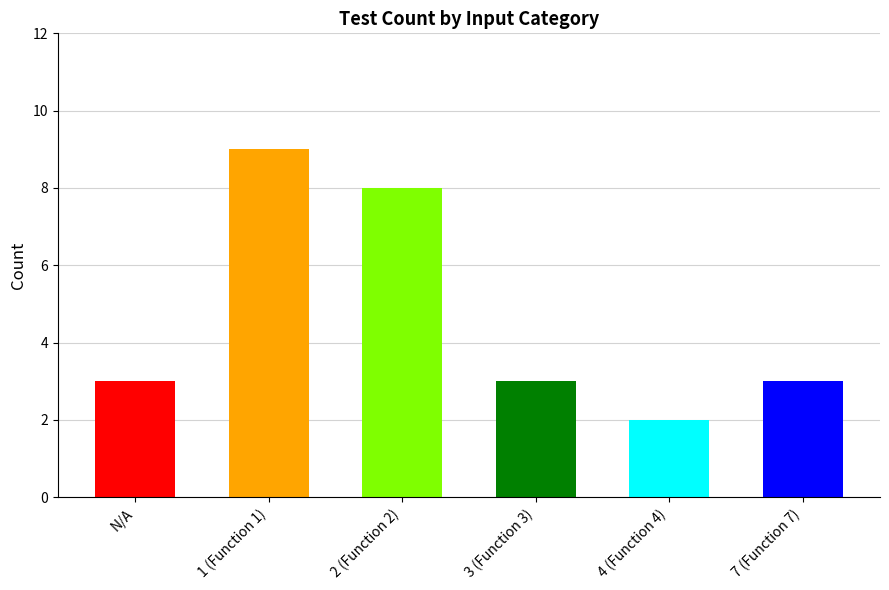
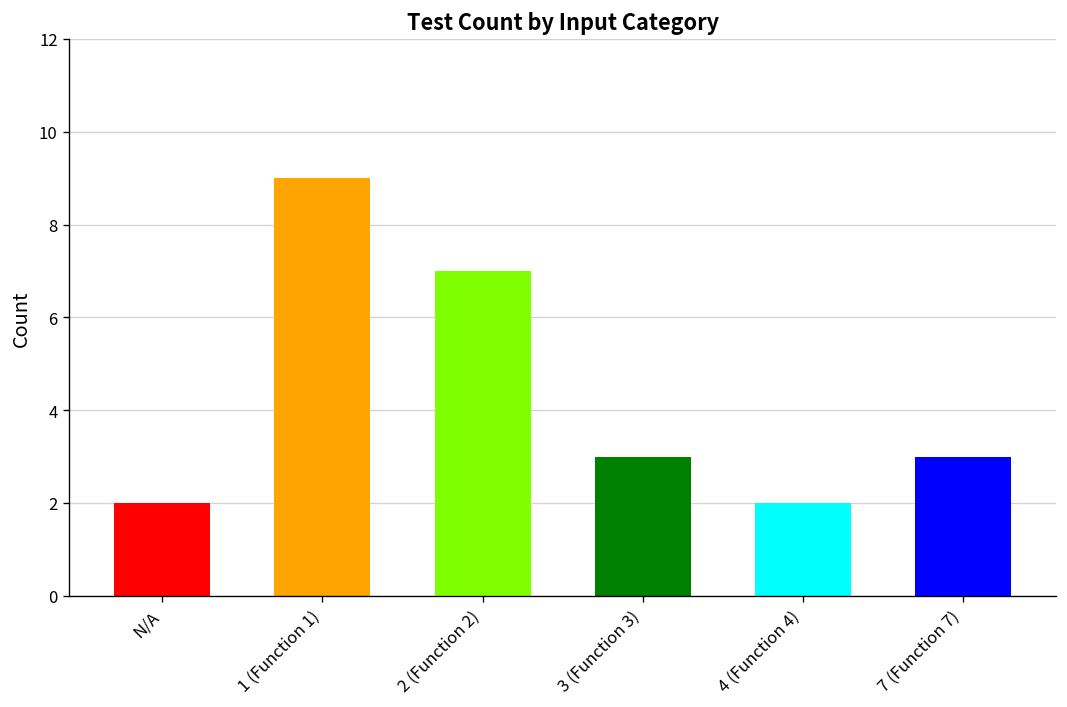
N/A: 3 -> 2
2 (Function 2): 8 -> 7
